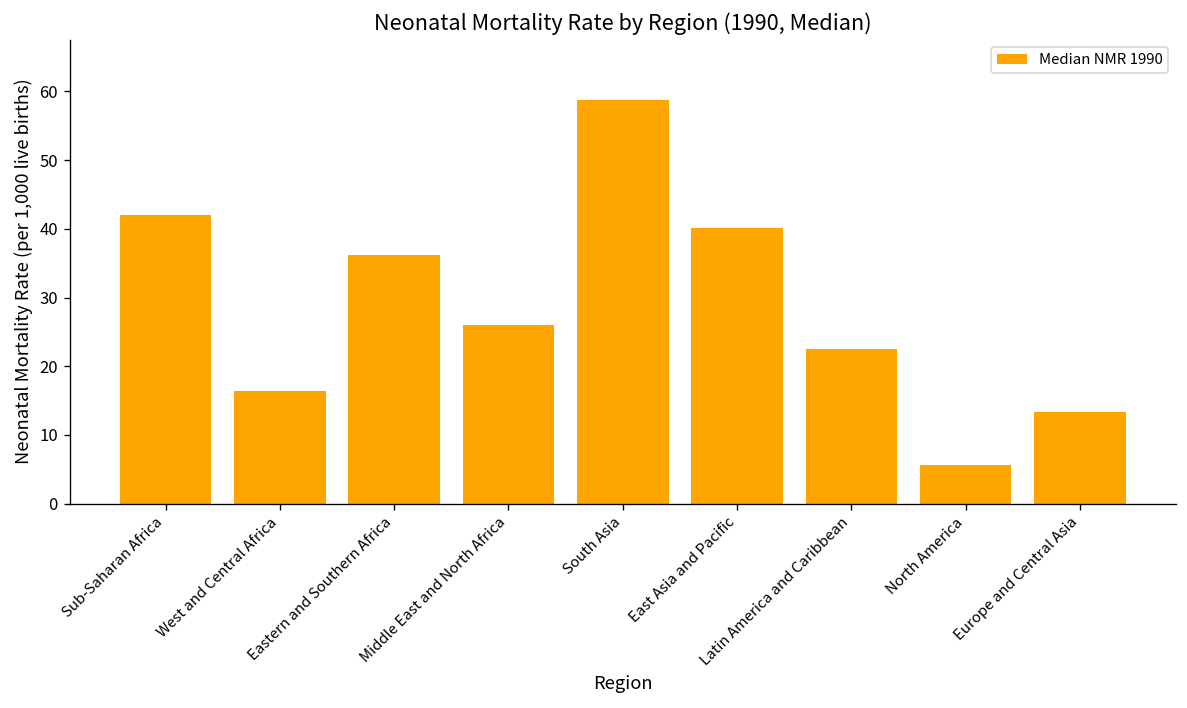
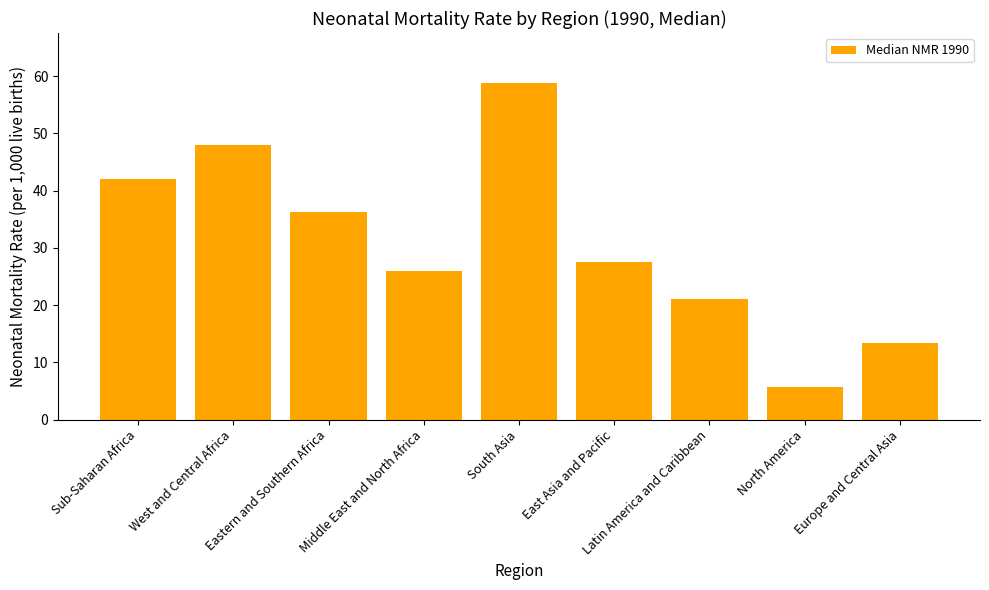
West and Central Africa: 16 -> 48
East Asia and Pacific: 40 -> 28
Latin America and Caribbean: 22 -> 21
